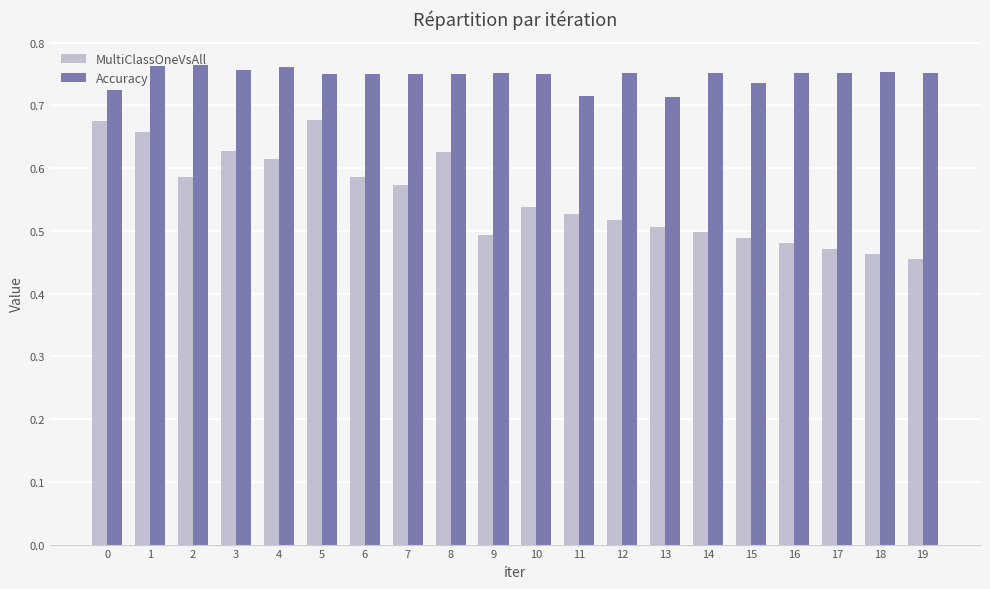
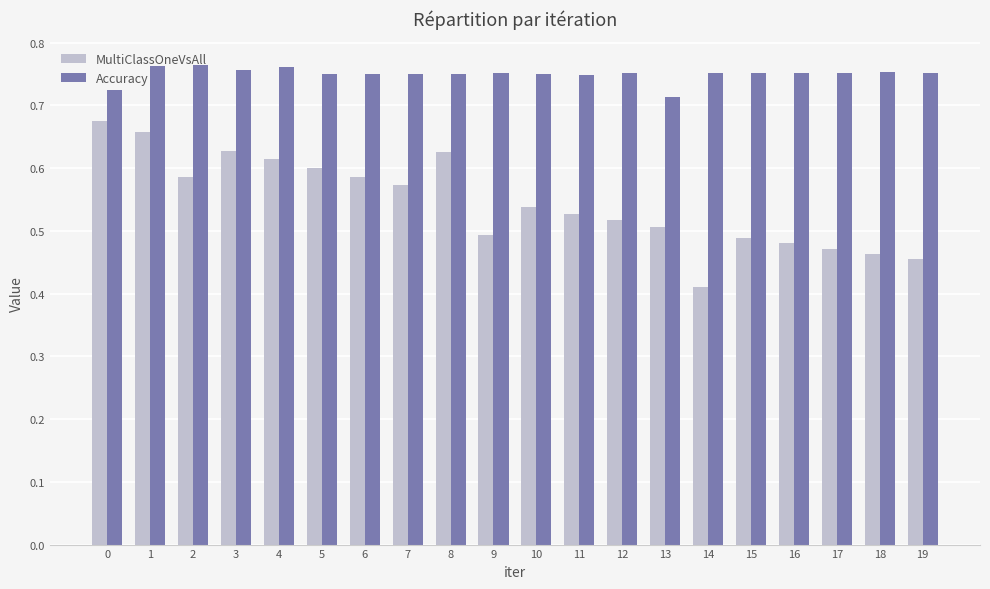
MultiClassOneVsAll, 5: 0.68 -> 0.60
Accuracy, 11: 0.72 -> 0.75
MultiClassOneVsAll, 14: 0.50 -> 0.41
Accuracy, 15: 0.74 -> 0.75
